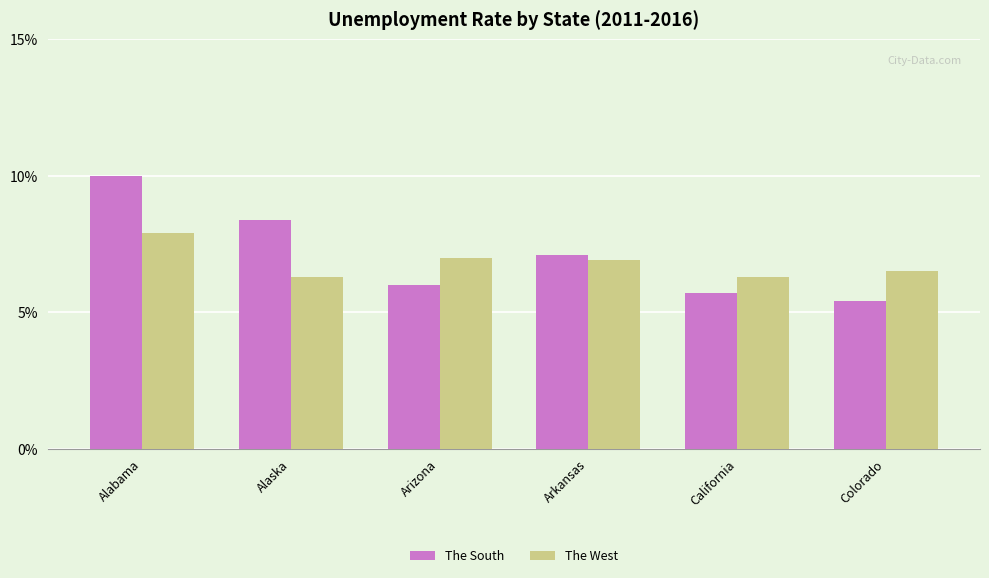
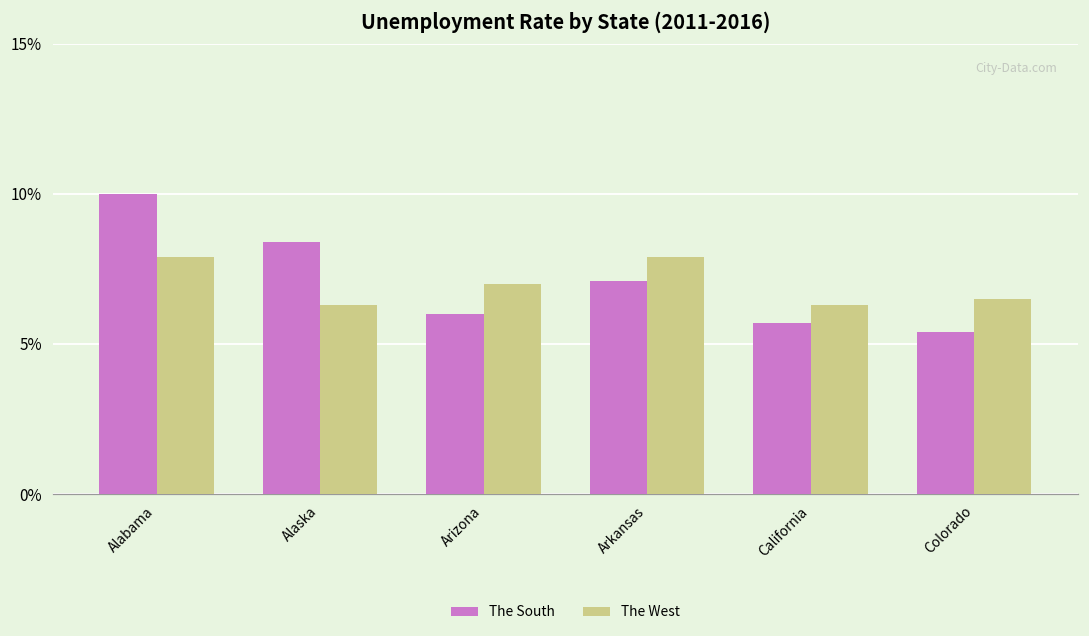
The West, Arkansas: 6.9% -> 7.9%
